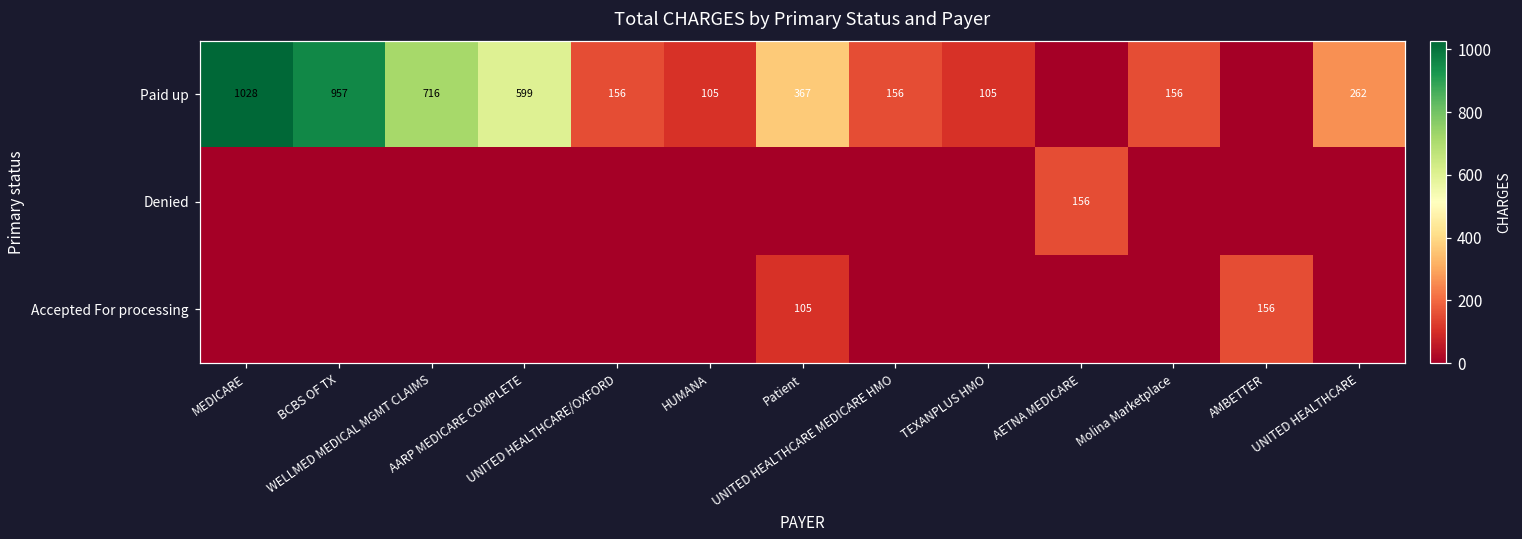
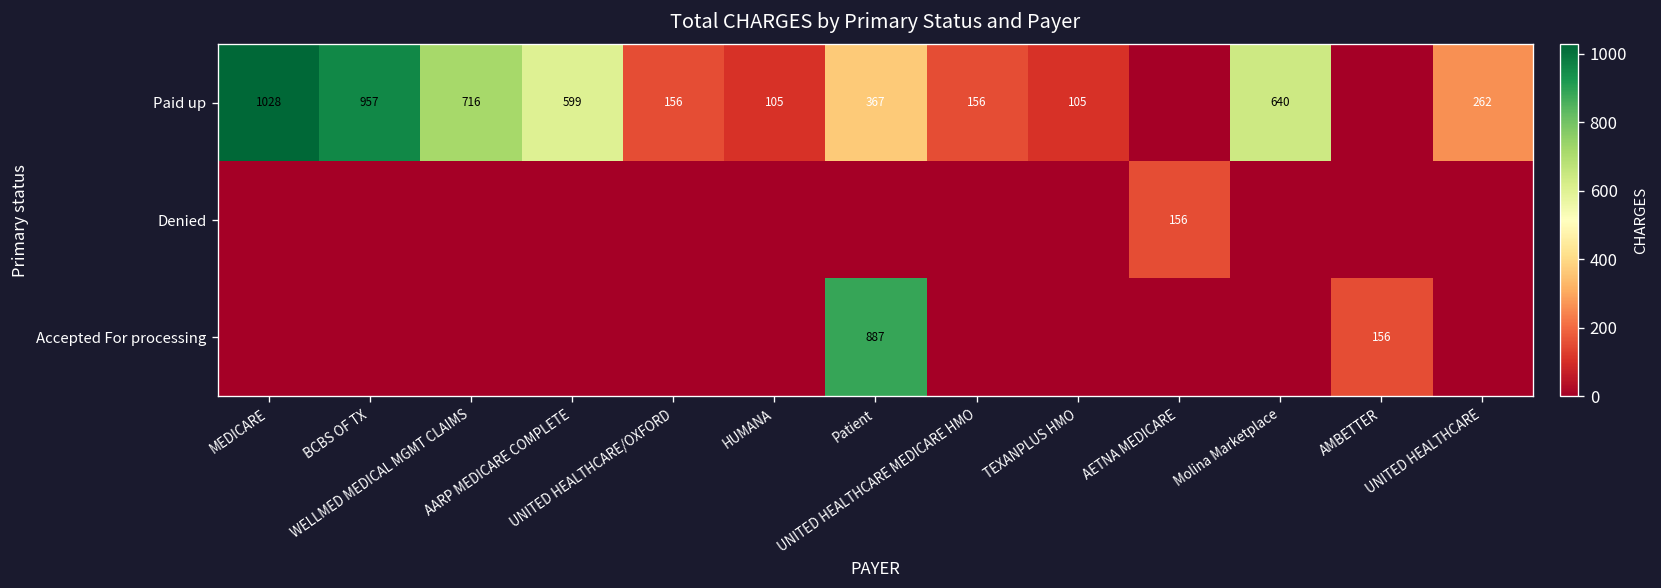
Paid up, Molina Marketplace: 156 -> 640
Accepted For processing, Patient: 105 -> 887
